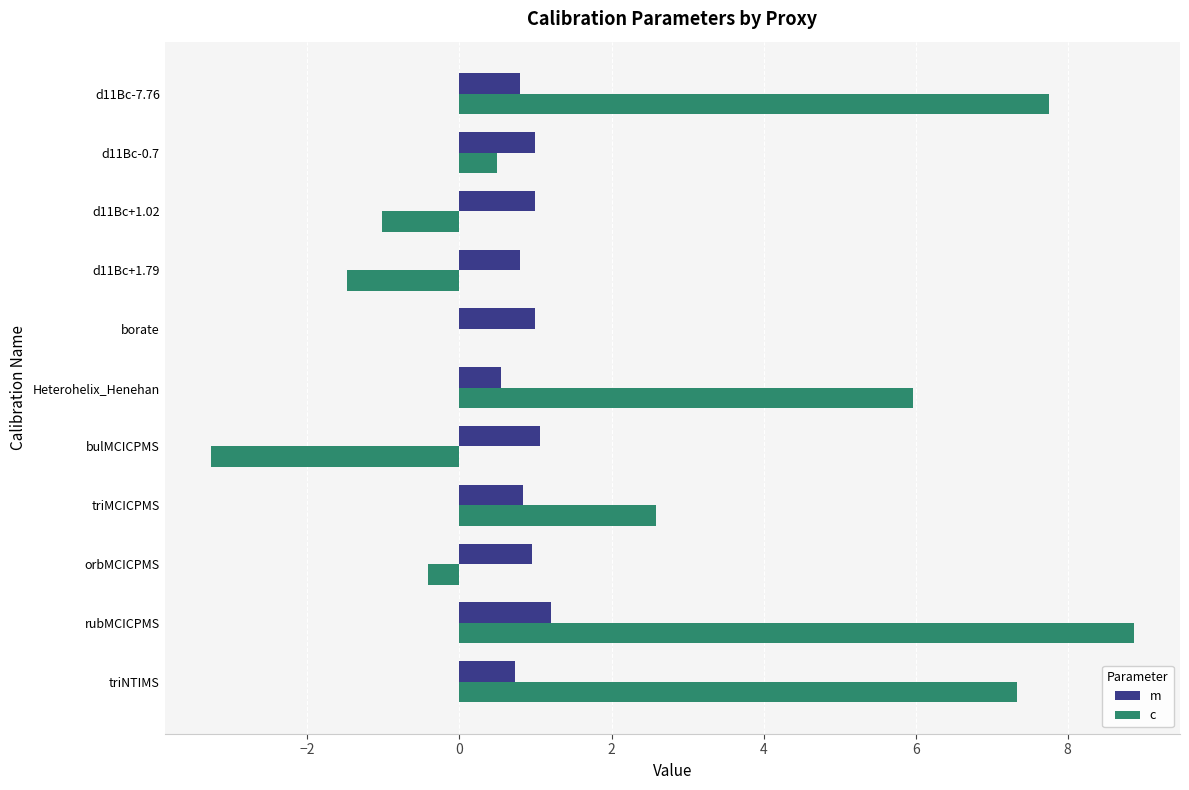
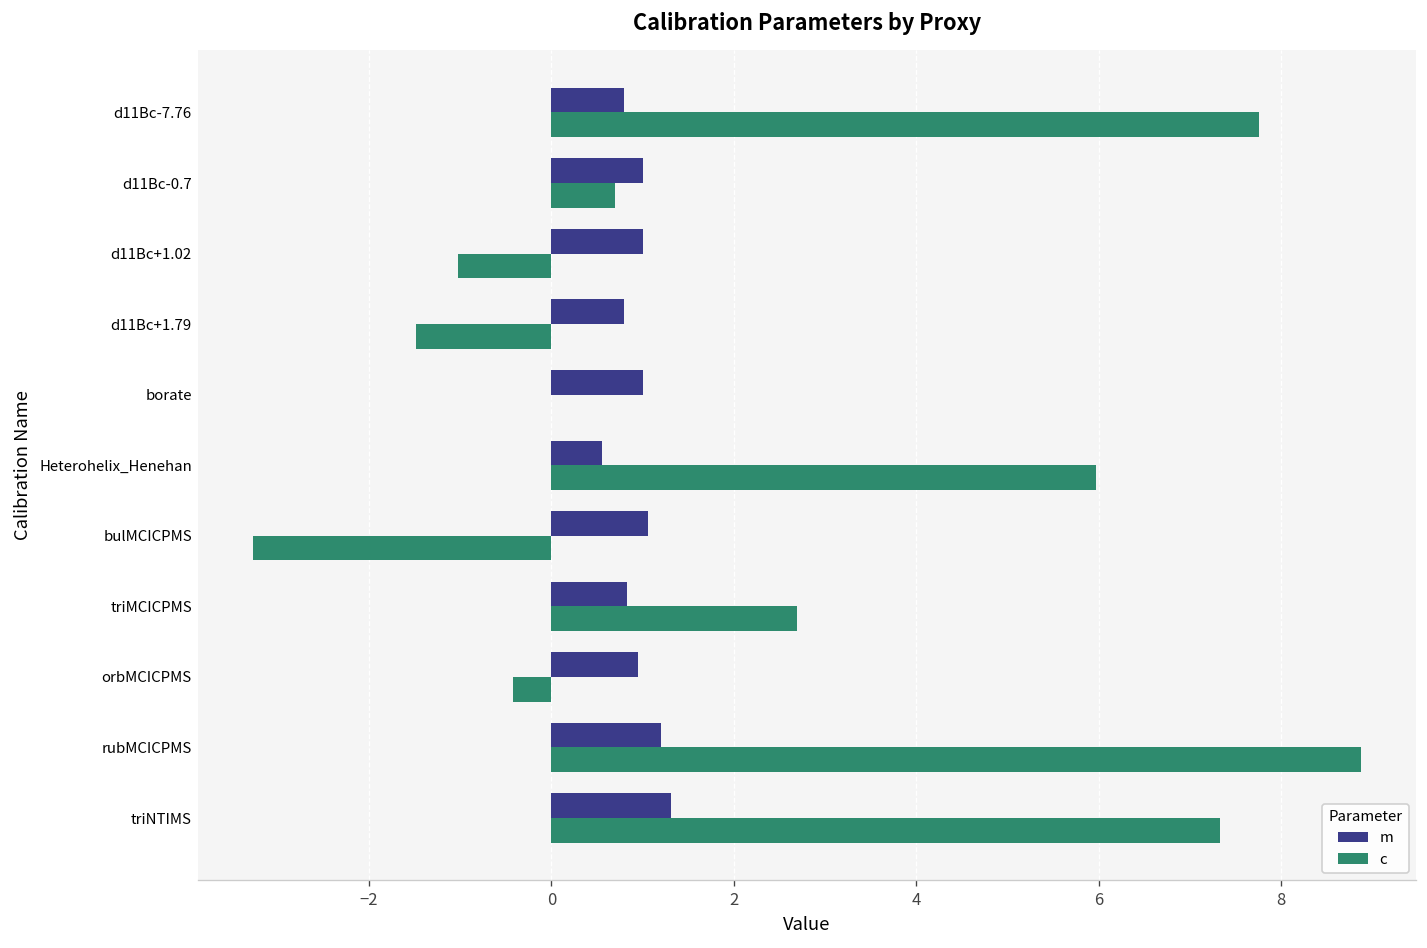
c, d11Bc-0.7: 0.5 -> 0.7
c, triMCICPMS: 2.6 -> 2.7
m, triNTIMS: 0.7 -> 1.3
